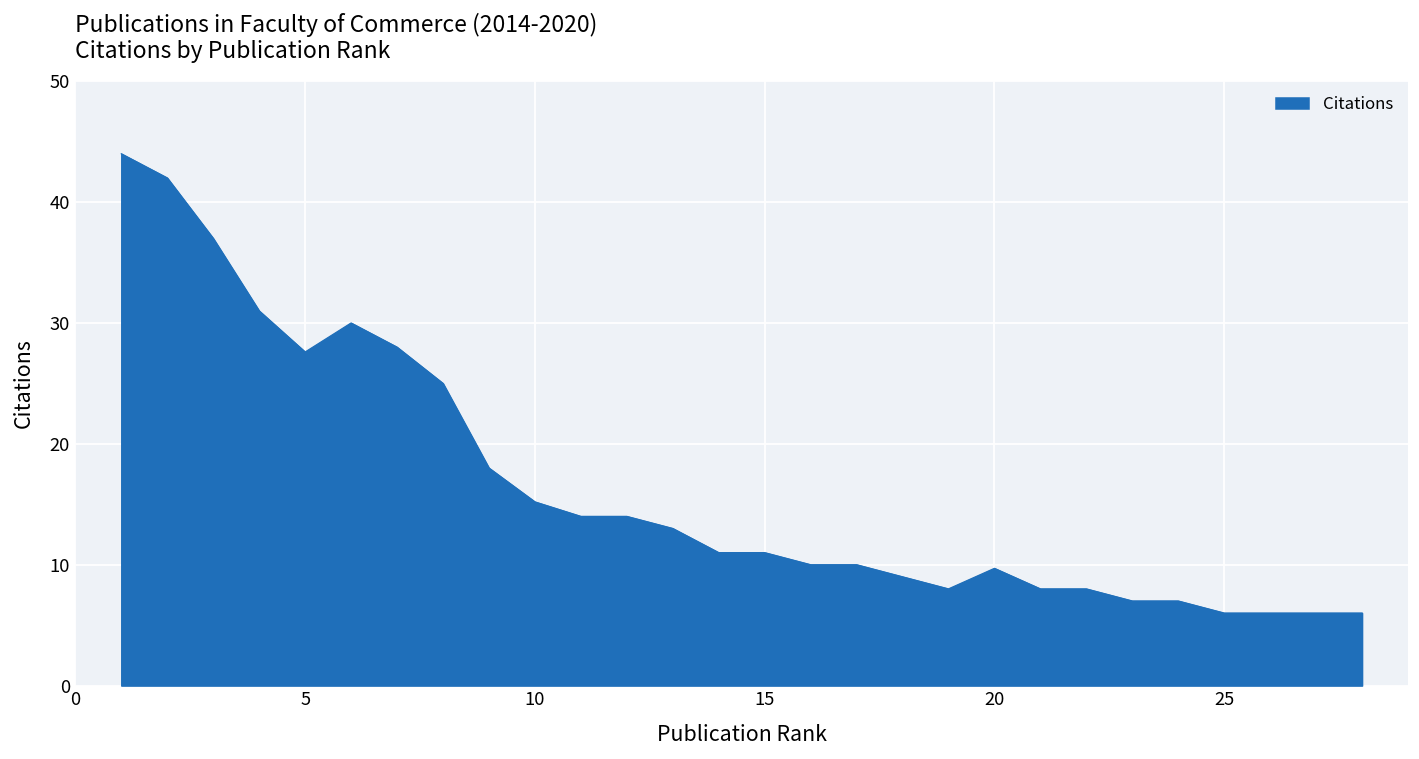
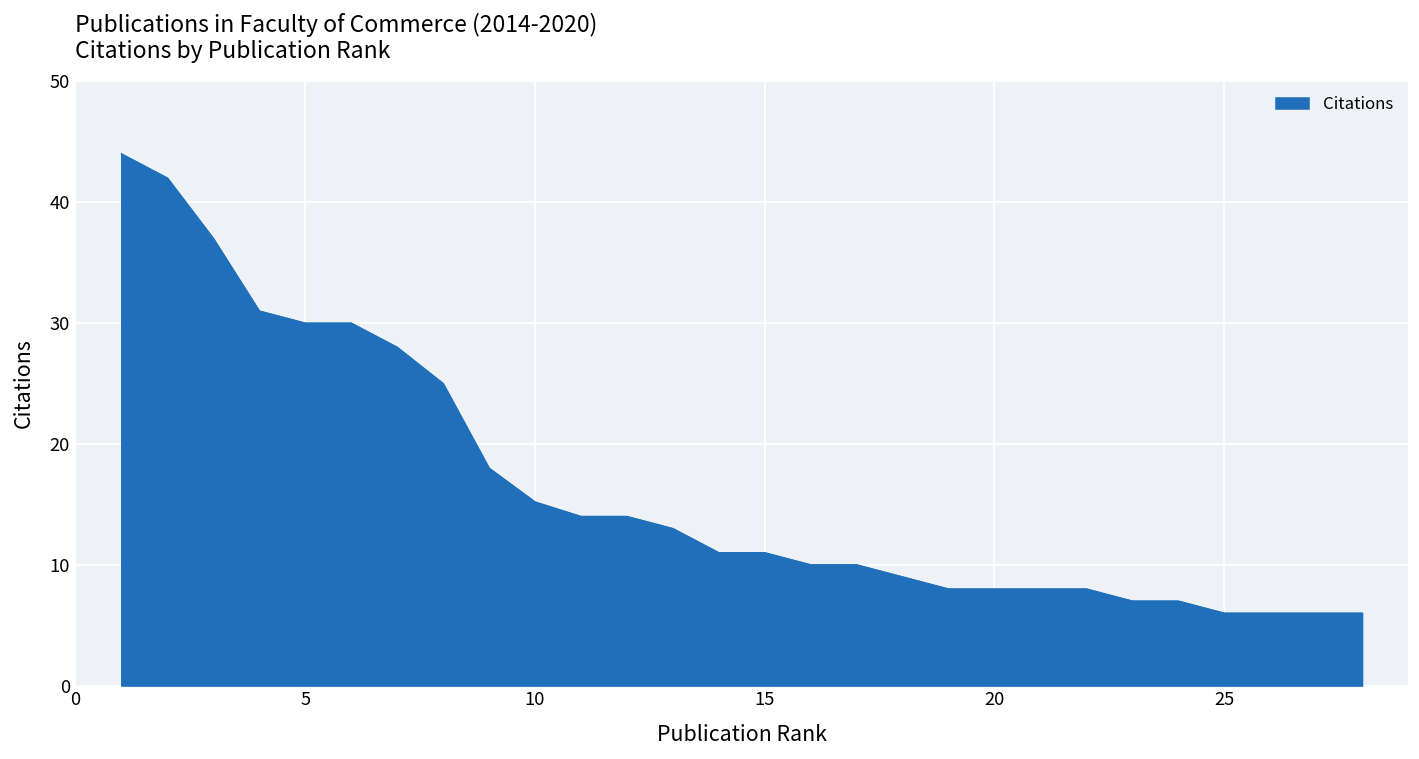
5: 27.6 -> 30.0
20: 9.7 -> 8.0
